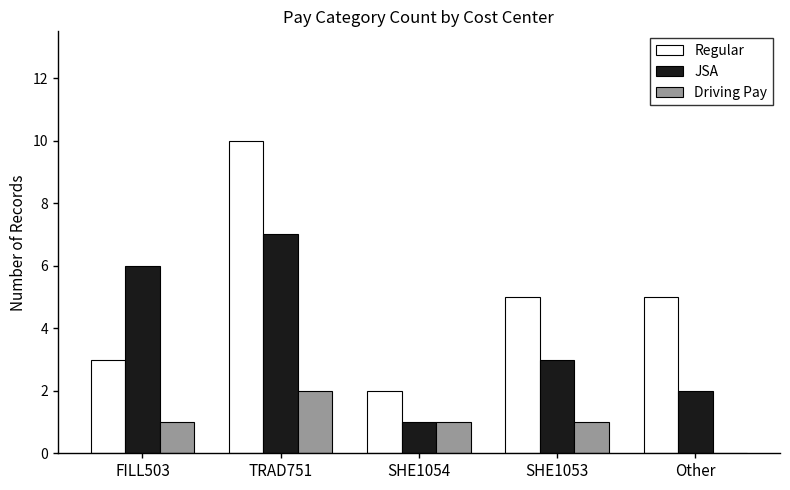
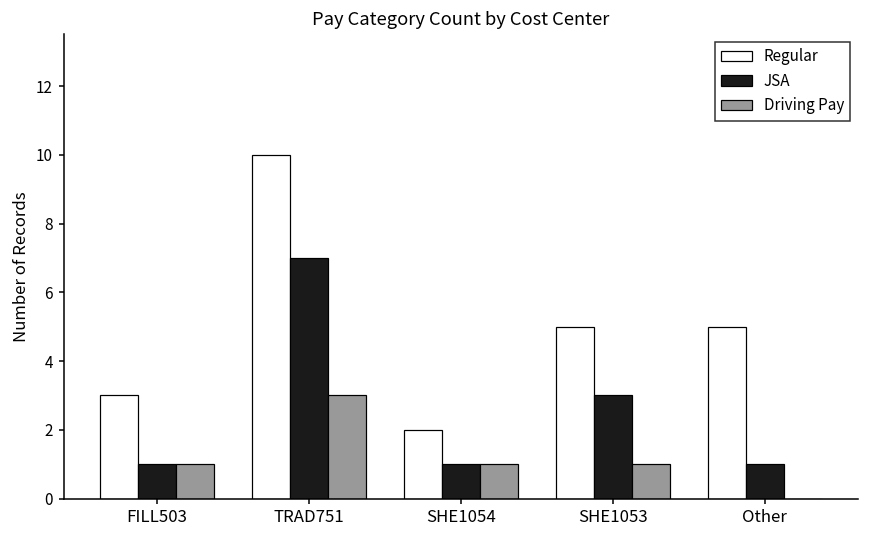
JSA, FILL503: 6 -> 1
Driving Pay, TRAD751: 2 -> 3
JSA, Other: 2 -> 1
